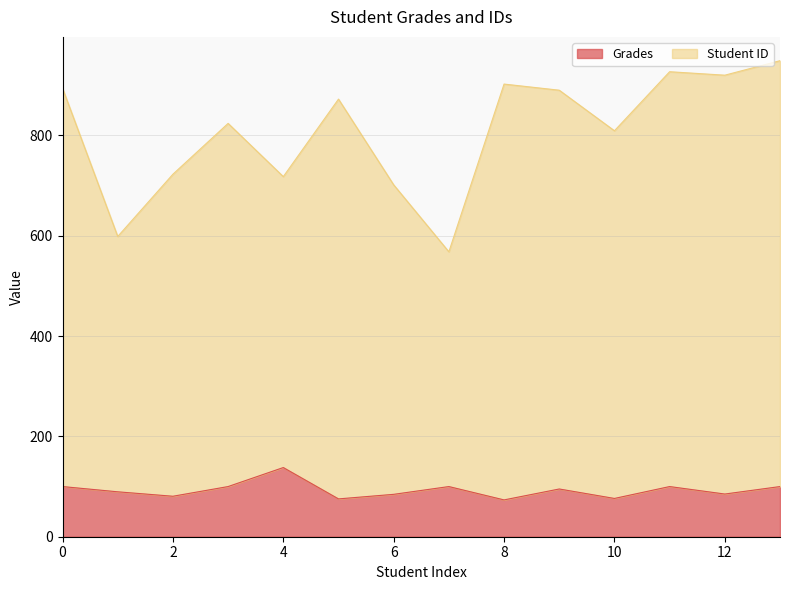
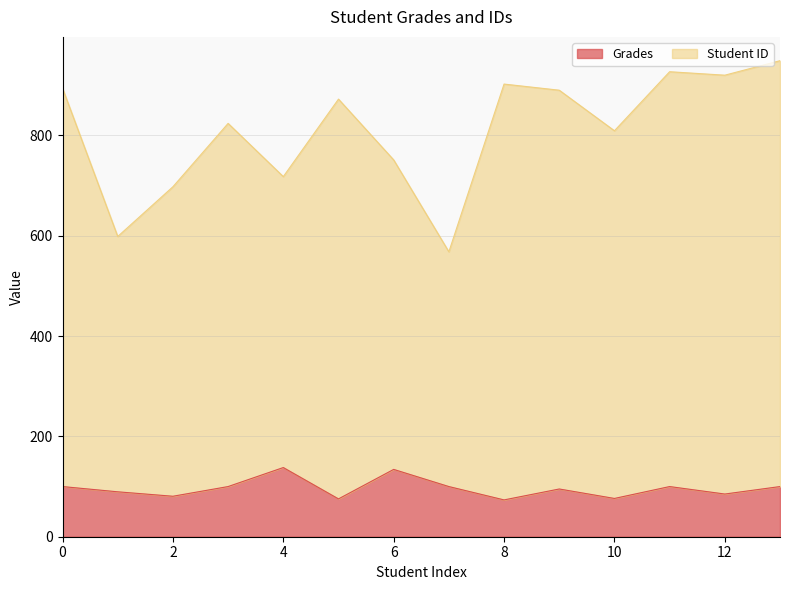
Student ID, 2: 640 -> 620
Grades, 6: 80 -> 130
